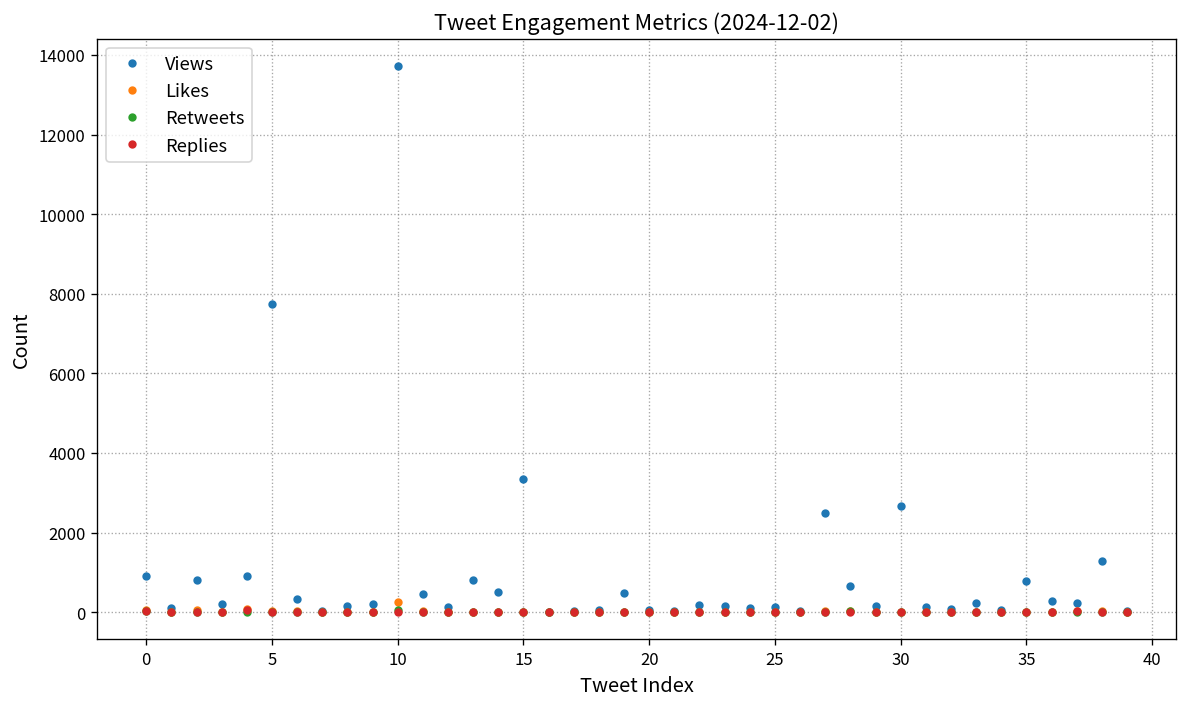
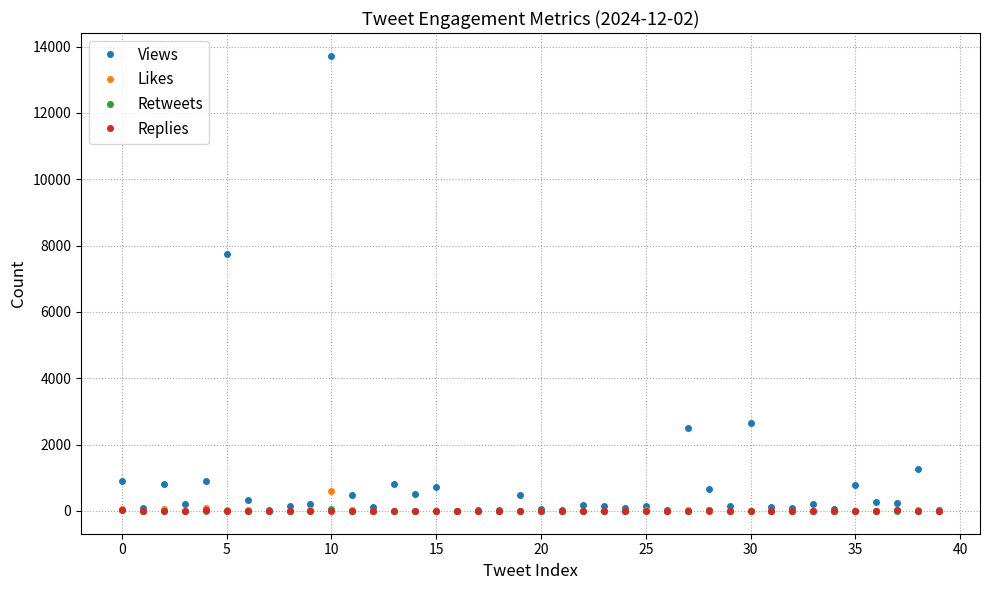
Likes, 10: 300 -> 600
Views, 15: 3400 -> 700
